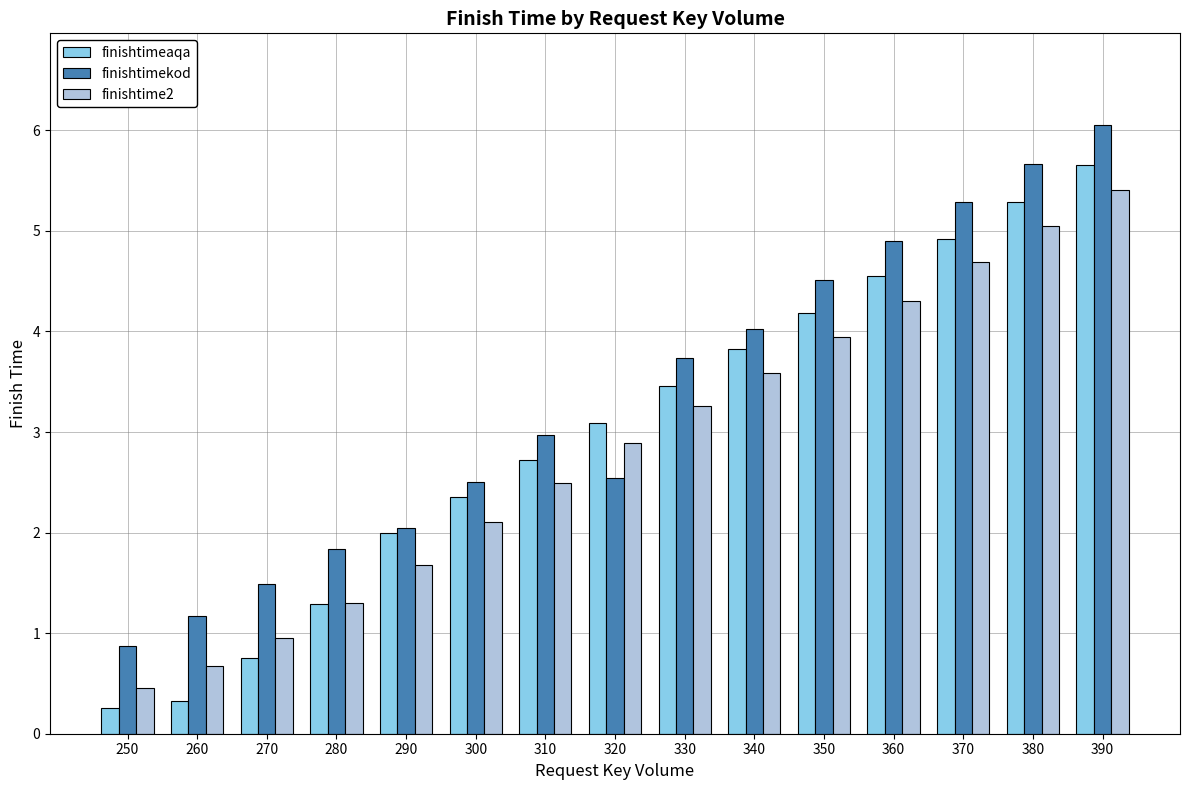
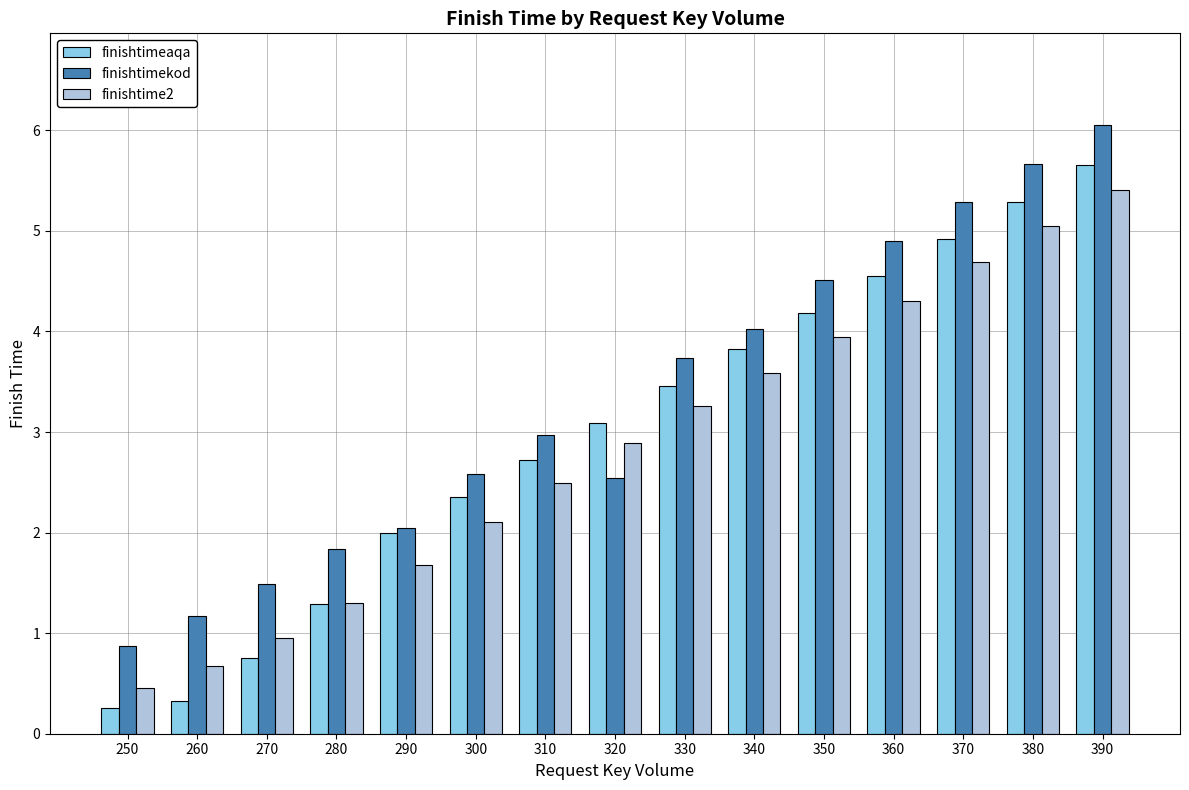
finishtimekod, 300: 2.50 -> 2.58
